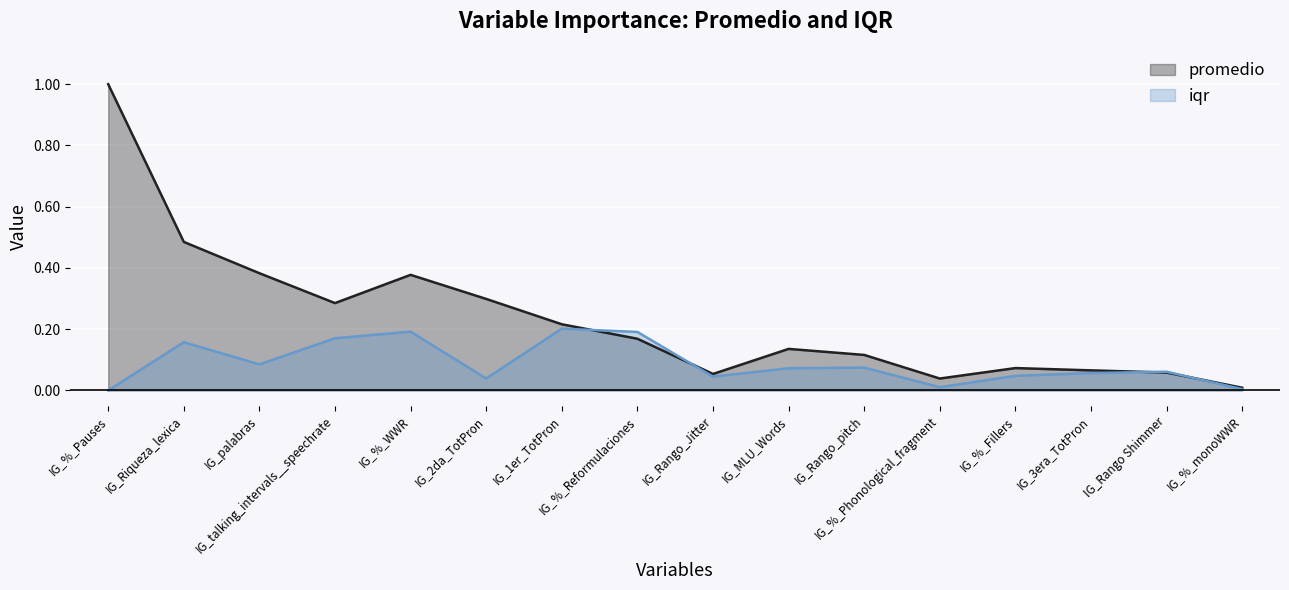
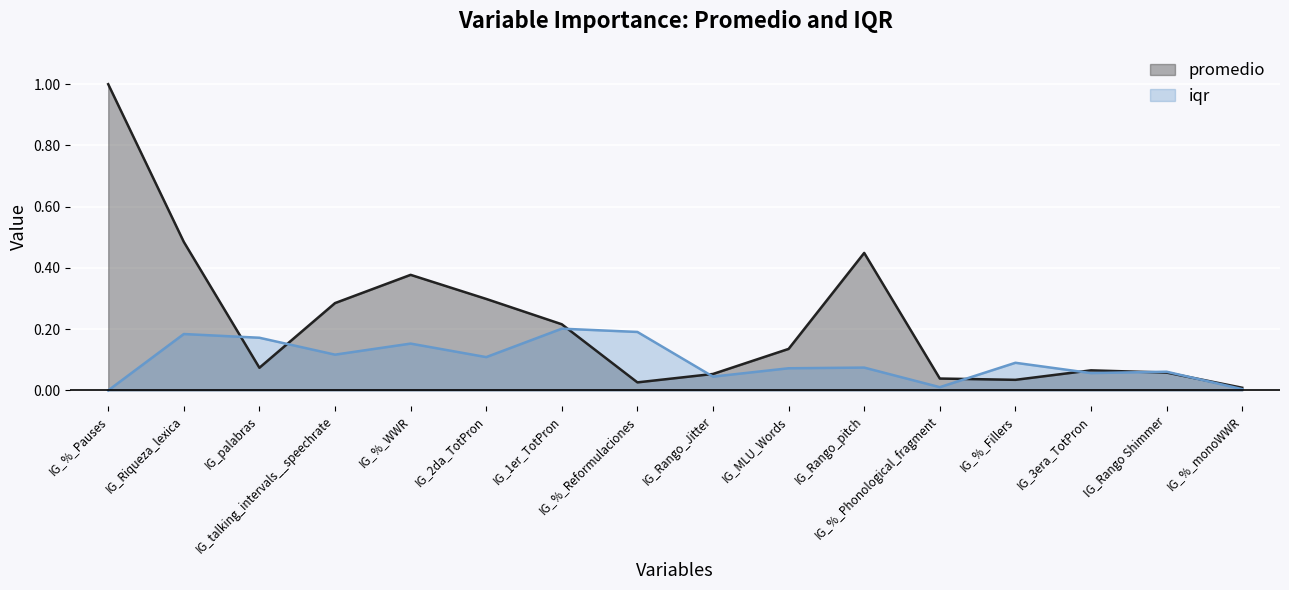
iqr, IG_Riqueza_lexica: 0.16 -> 0.18
promedio, IG_palabras: 0.38 -> 0.07
iqr, IG_palabras: 0.09 -> 0.17
iqr, IG_talking_intervals__speechrate: 0.17 -> 0.12
iqr, IG_%_WWR: 0.19 -> 0.15
iqr, IG_2da_TotPron: 0.04 -> 0.11
promedio, IG_%_Reformulaciones: 0.17 -> 0.03
promedio, IG_Rango_pitch: 0.12 -> 0.45
promedio, IG_%_Fillers: 0.07 -> 0.03
iqr, IG_%_Fillers: 0.05 -> 0.09
